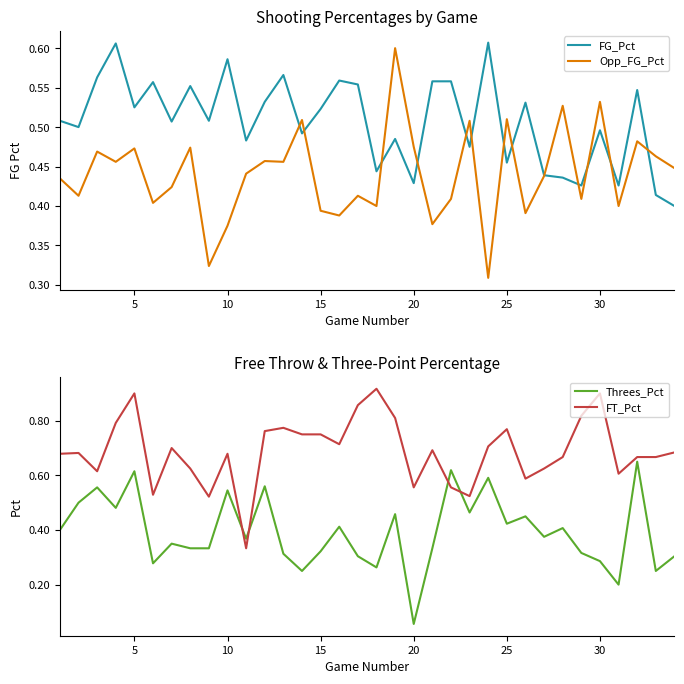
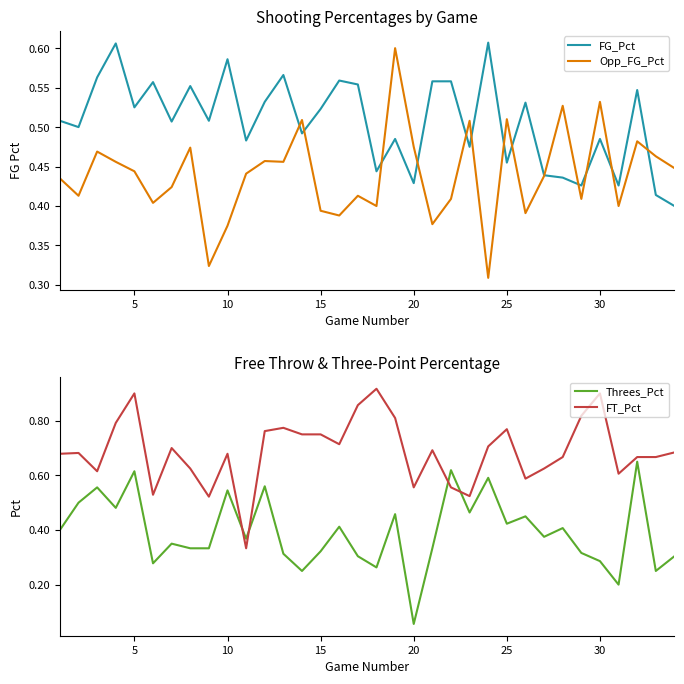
Shooting Percentages by Game, Opp_FG_Pct, 5: 0.47 -> 0.44
Shooting Percentages by Game, FG_Pct, 30: 0.50 -> 0.49
